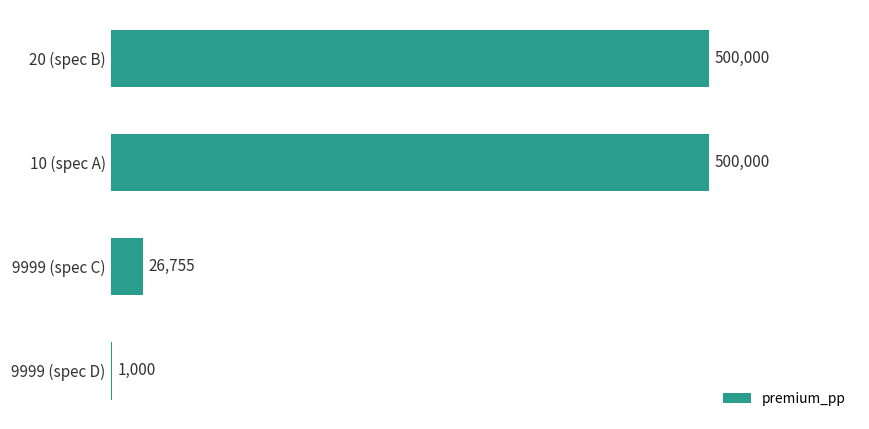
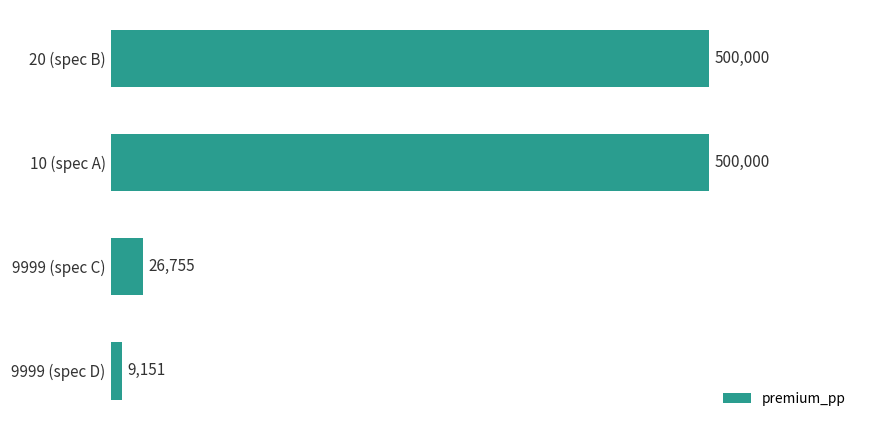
9999 (spec D): 1,000 -> 9,151
